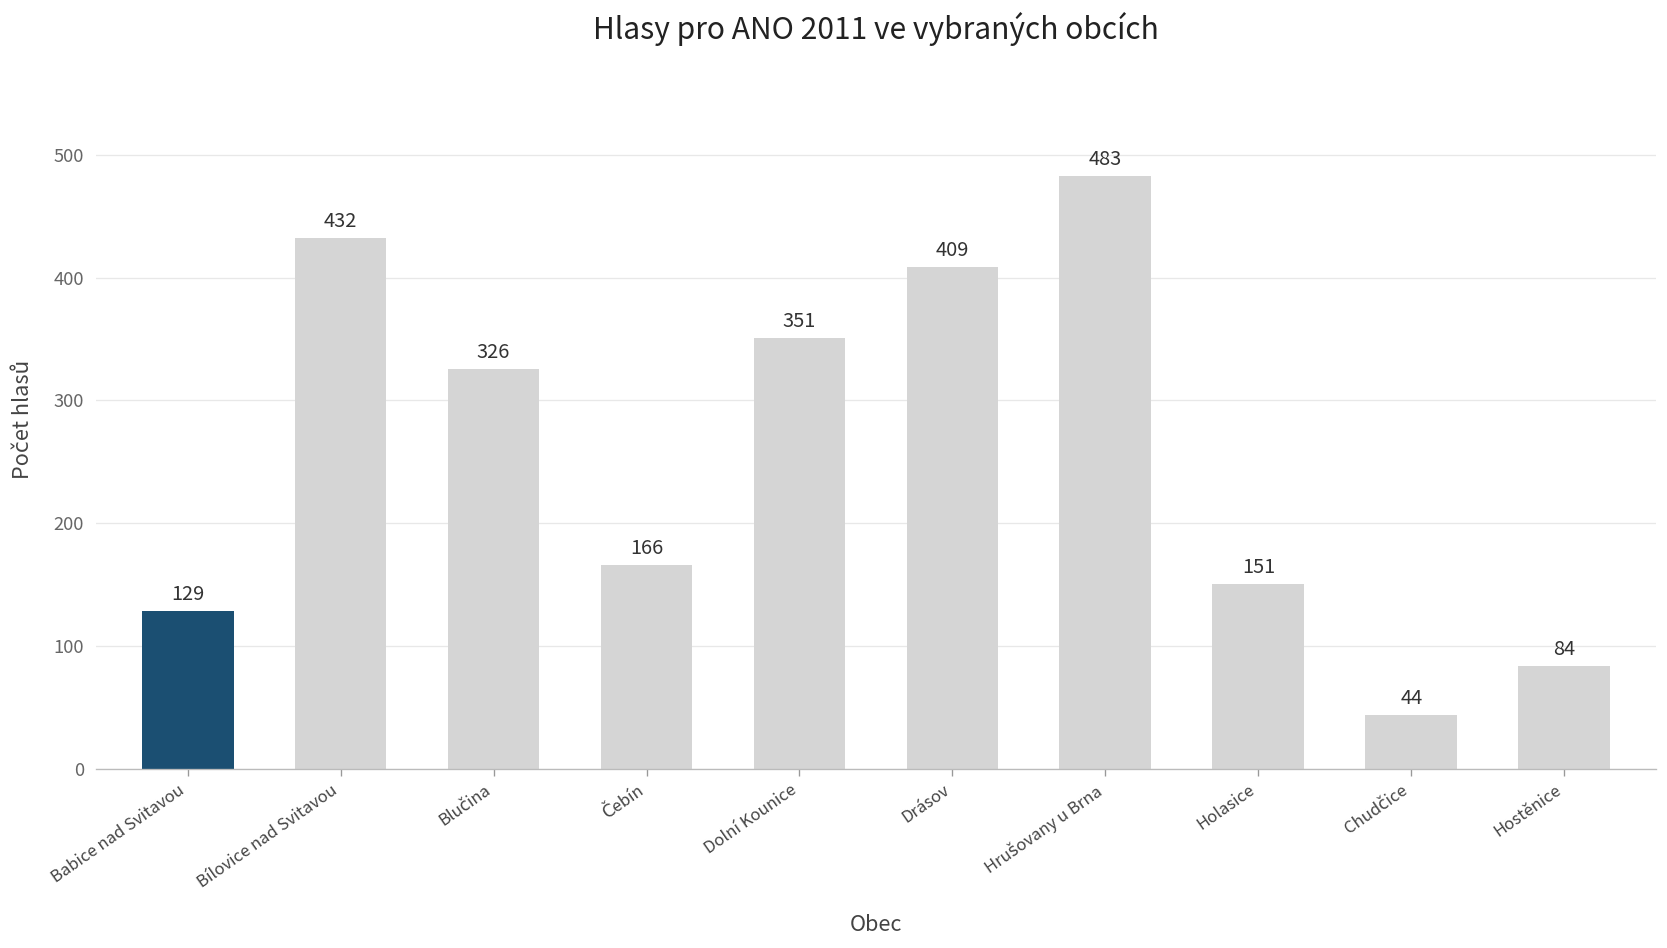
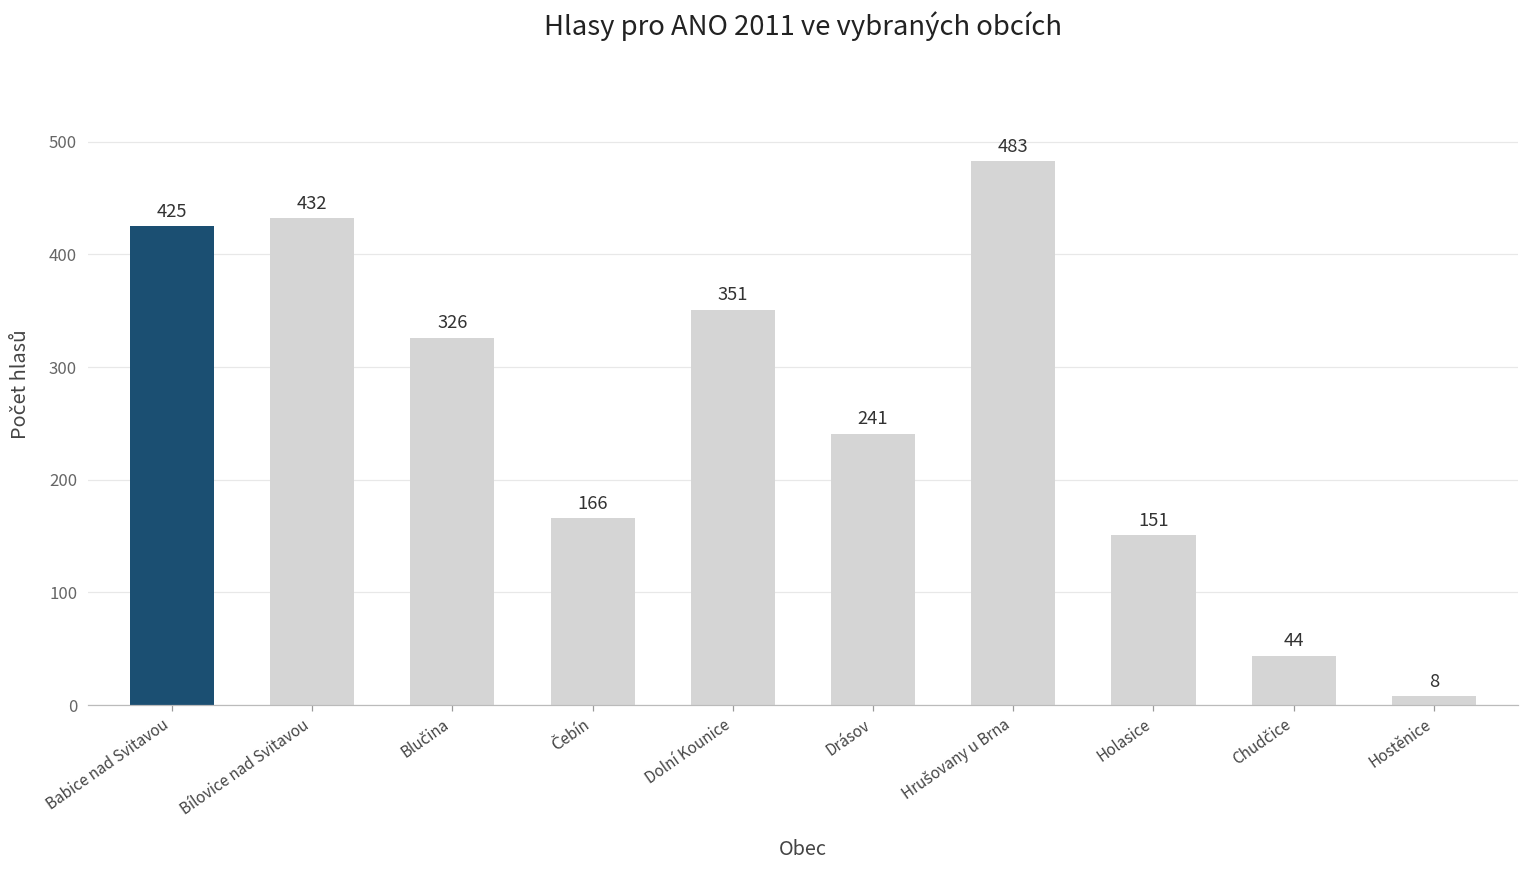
Babice nad Svitavou: 129 -> 425
Drásov: 409 -> 241
Hostěnice: 84 -> 8
